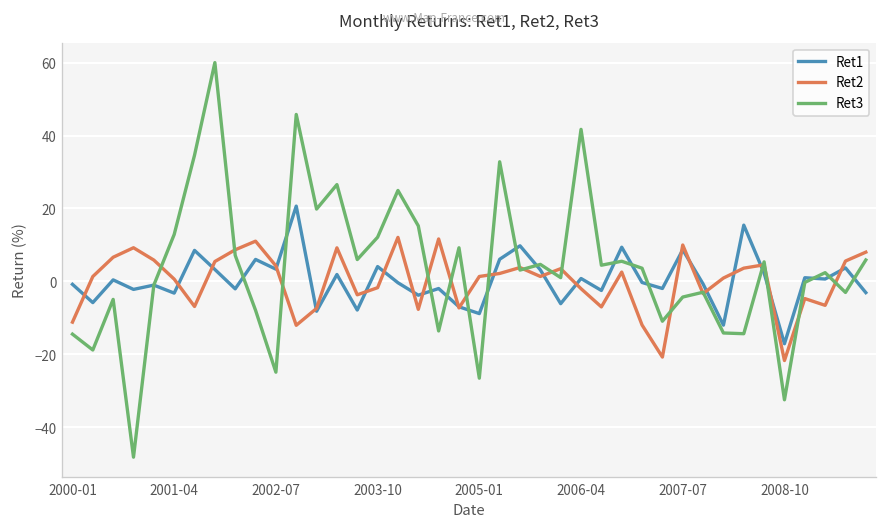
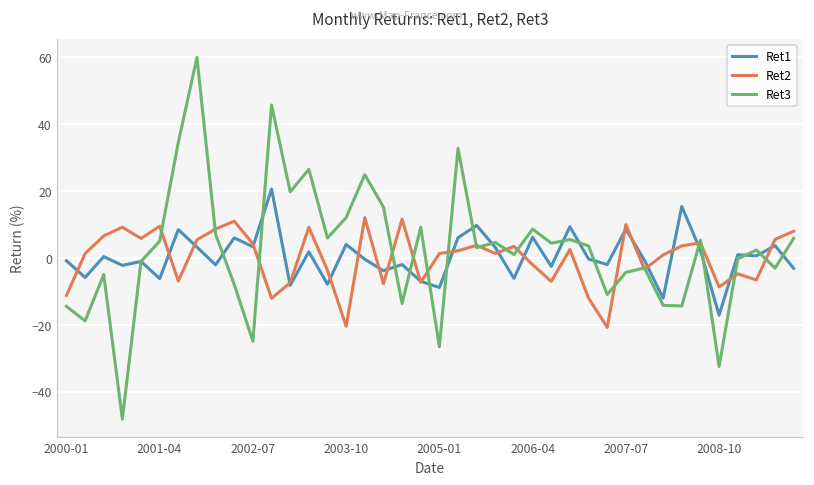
Ret1, 2001-04: -3 -> -6
Ret2, 2001-04: 1 -> 10
Ret3, 2001-04: 13 -> 5
Ret2, 2003-10: -2 -> -20
Ret1, 2006-04: 1 -> 6
Ret3, 2006-04: 42 -> 9
Ret2, 2008-10: -22 -> -9
